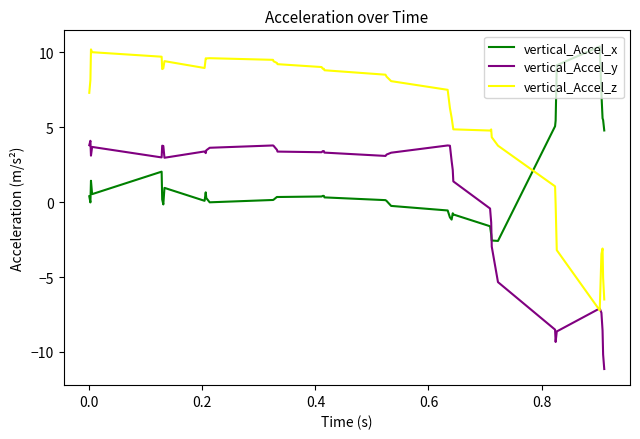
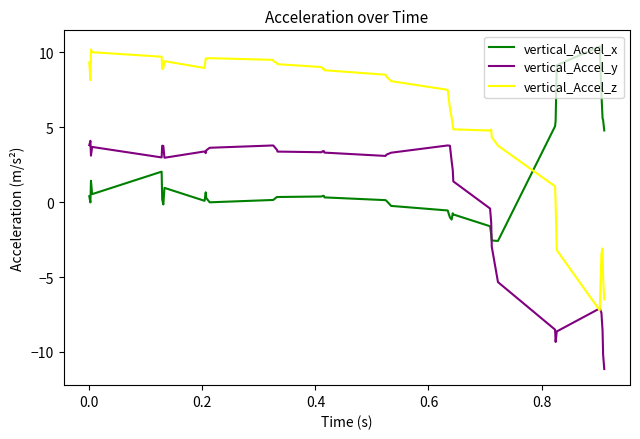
vertical_Accel_z, 0.0: 7.3 -> 9.3
